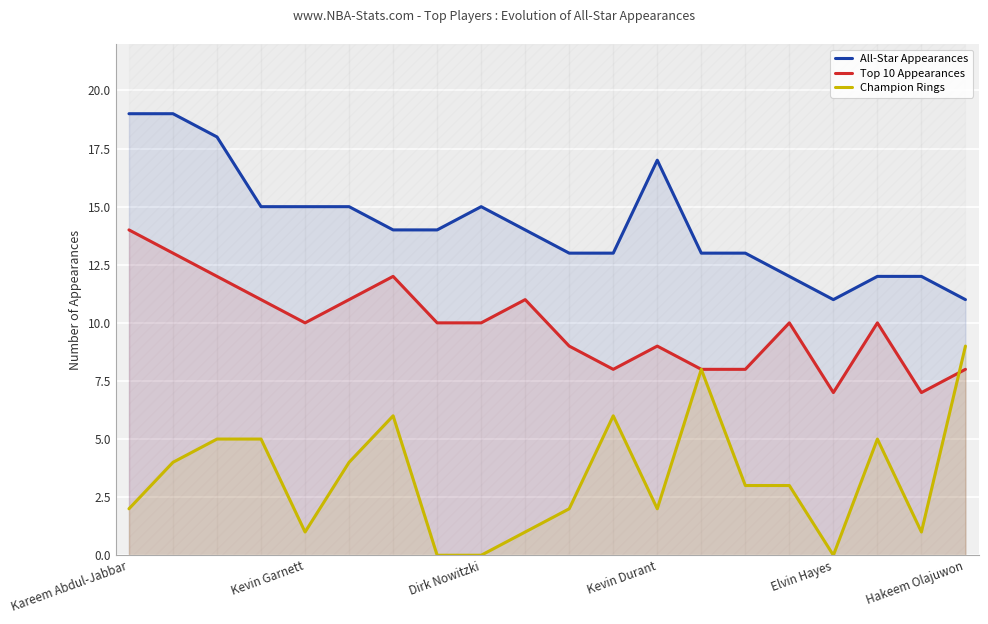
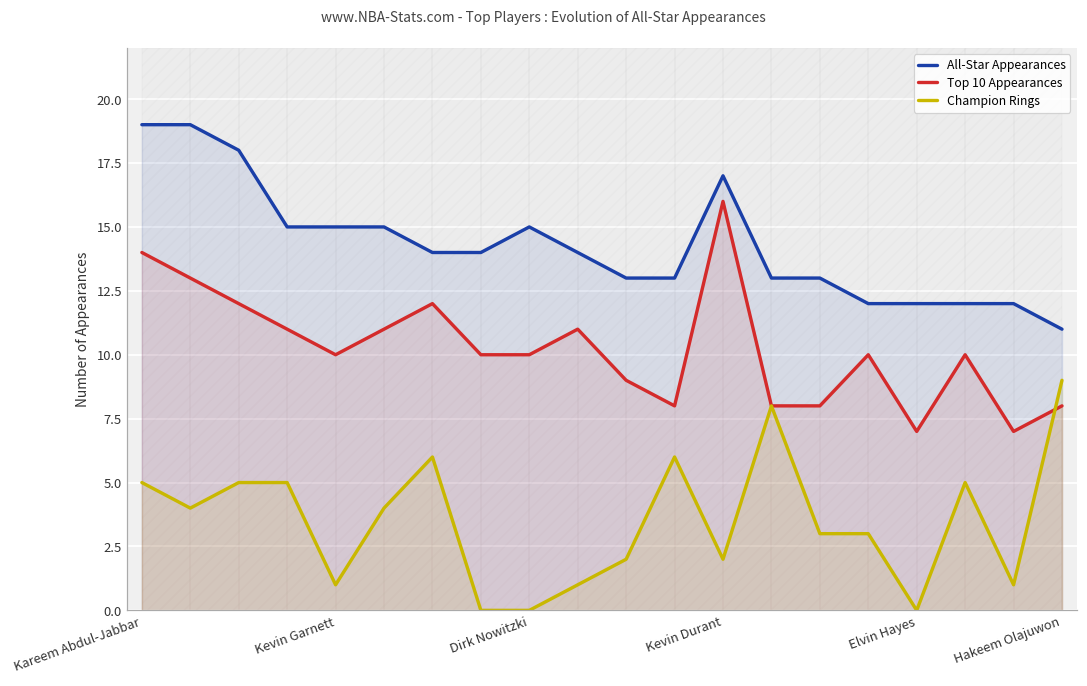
Champion Rings, Kareem Abdul-Jabbar: 2 -> 5
Top 10 Appearances, Kevin Durant: 9 -> 16
All-Star Appearances, Elvin Hayes: 11 -> 12
